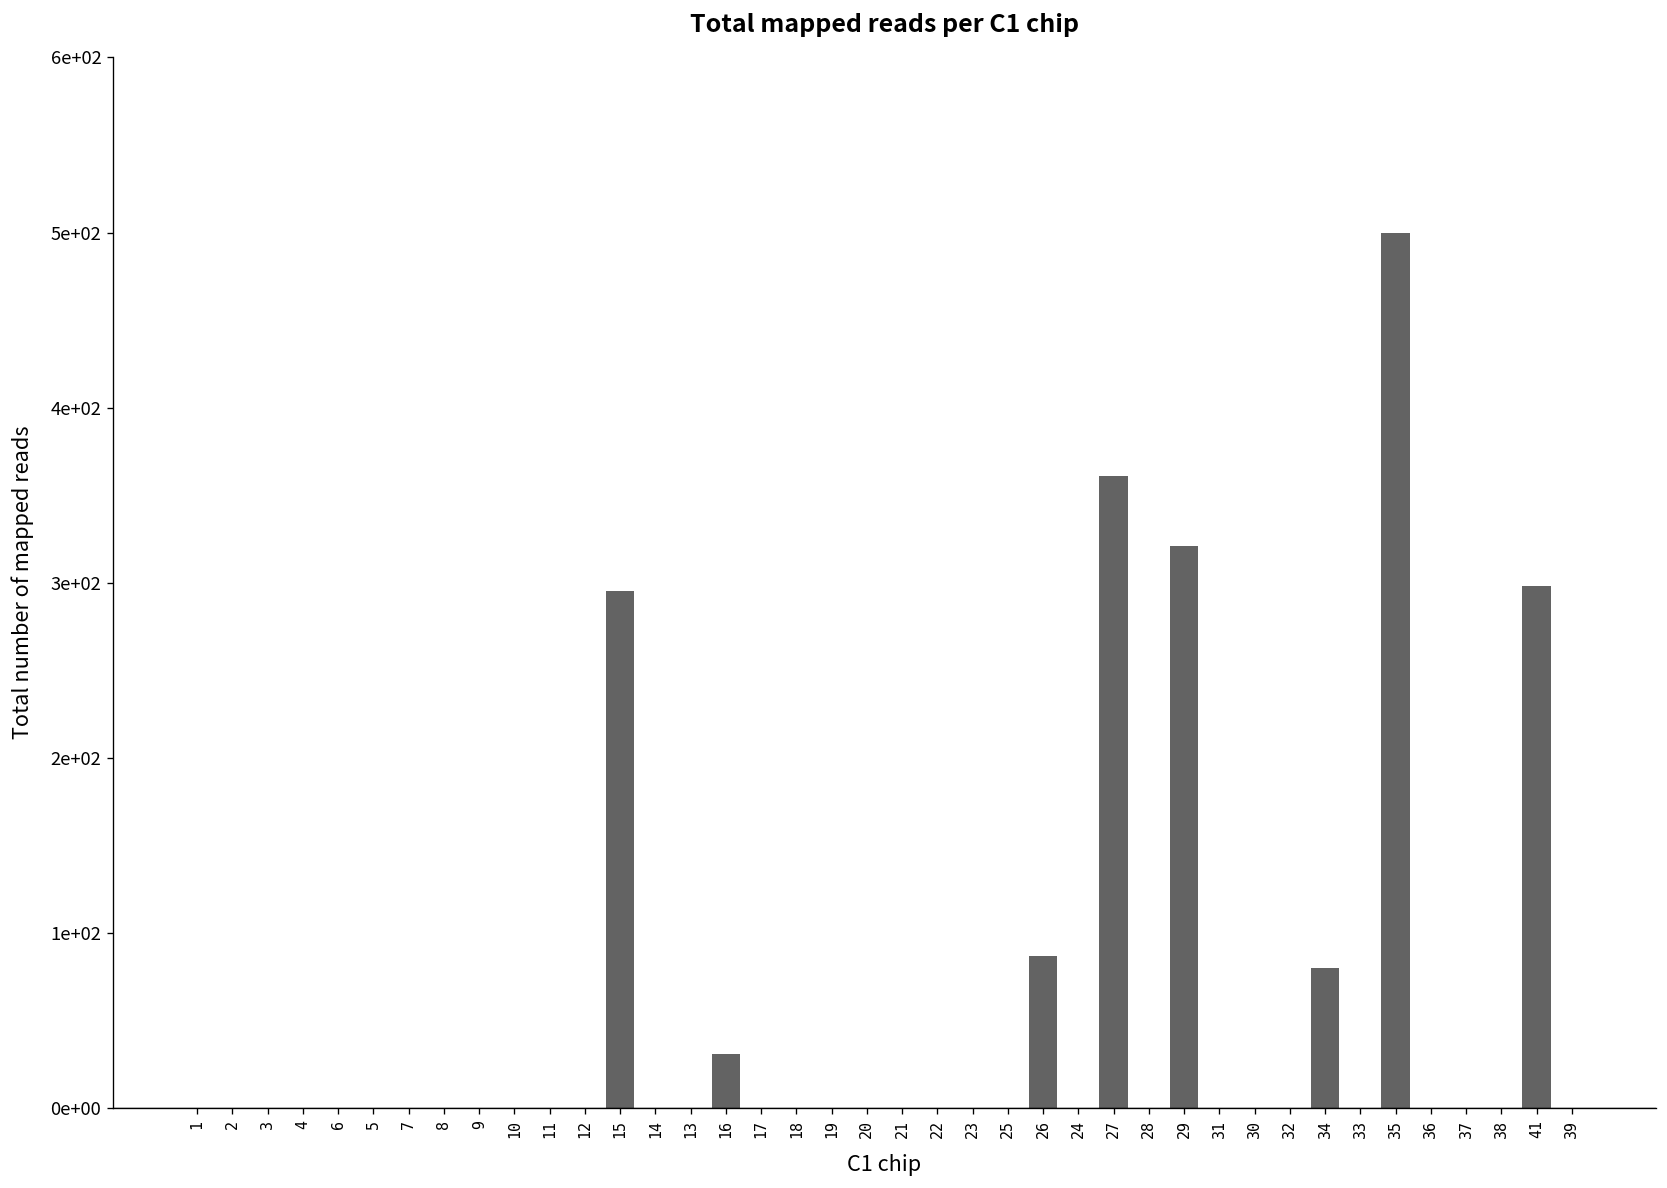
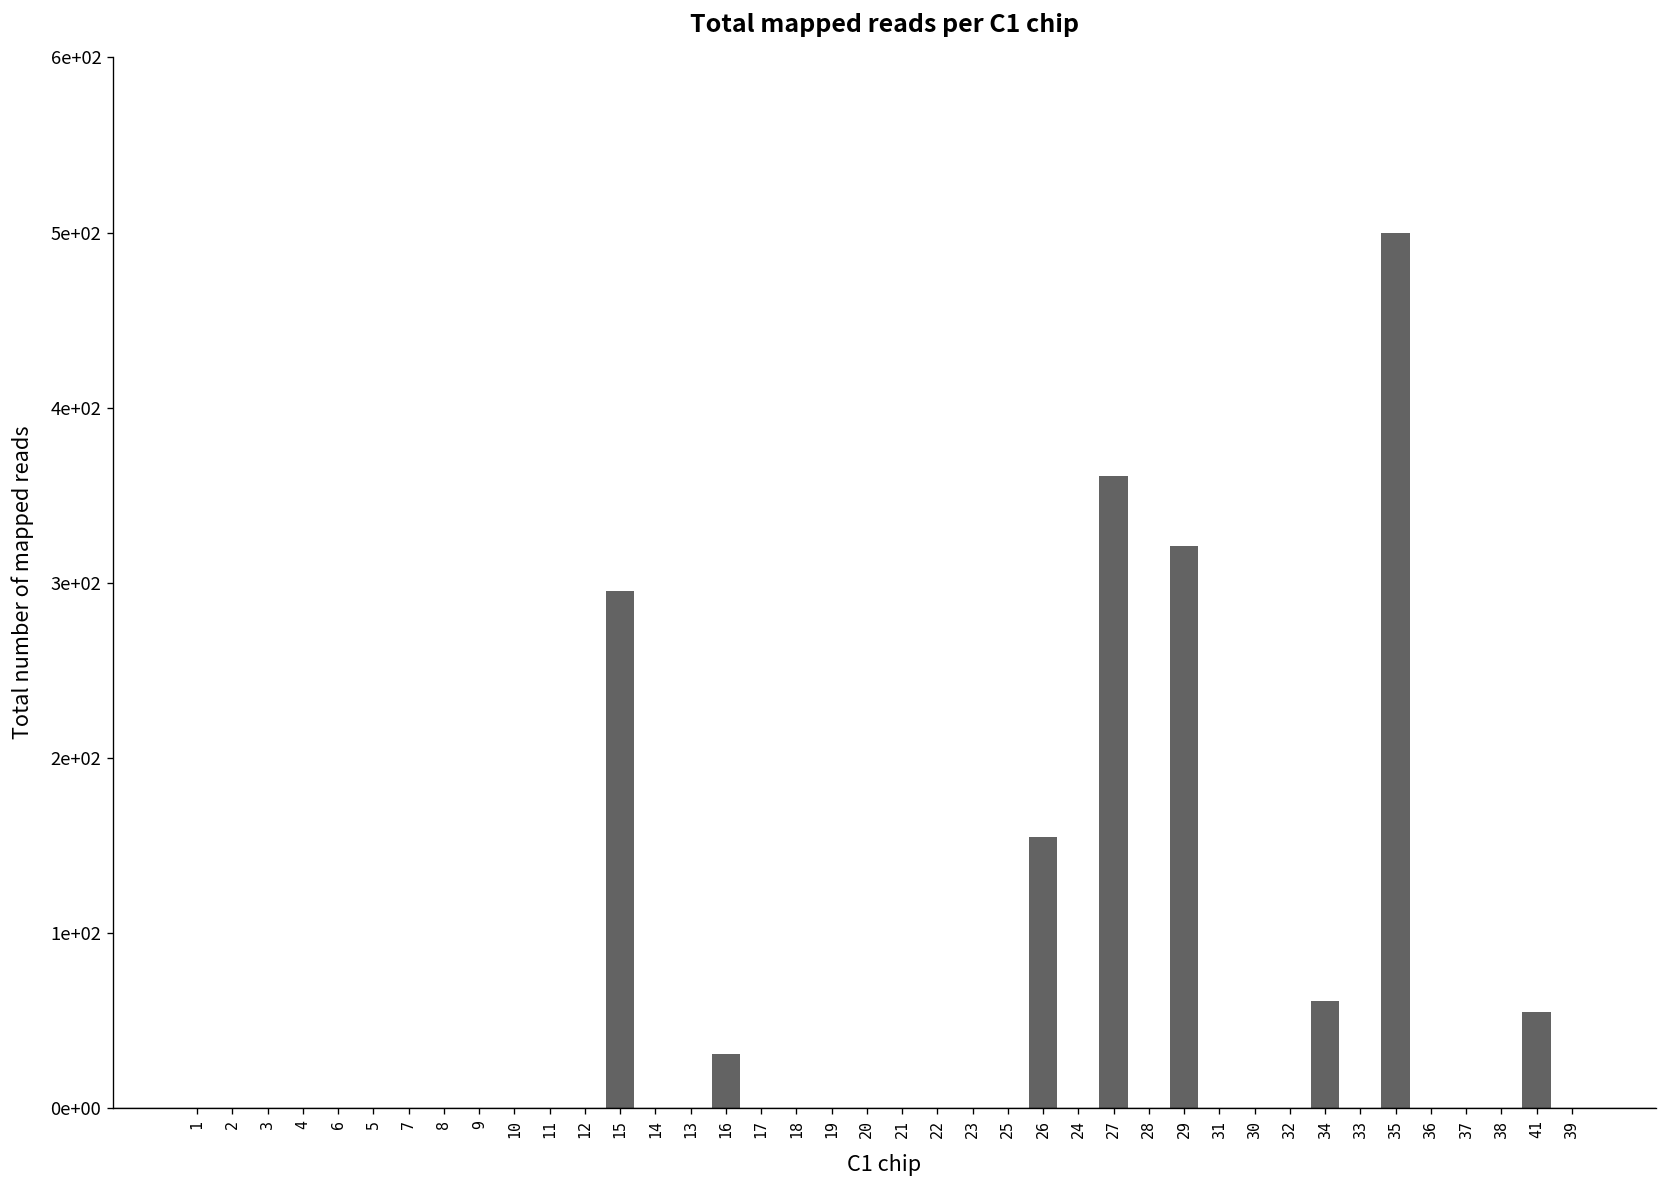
26: 87 -> 155
34: 80 -> 61
41: 298 -> 55
